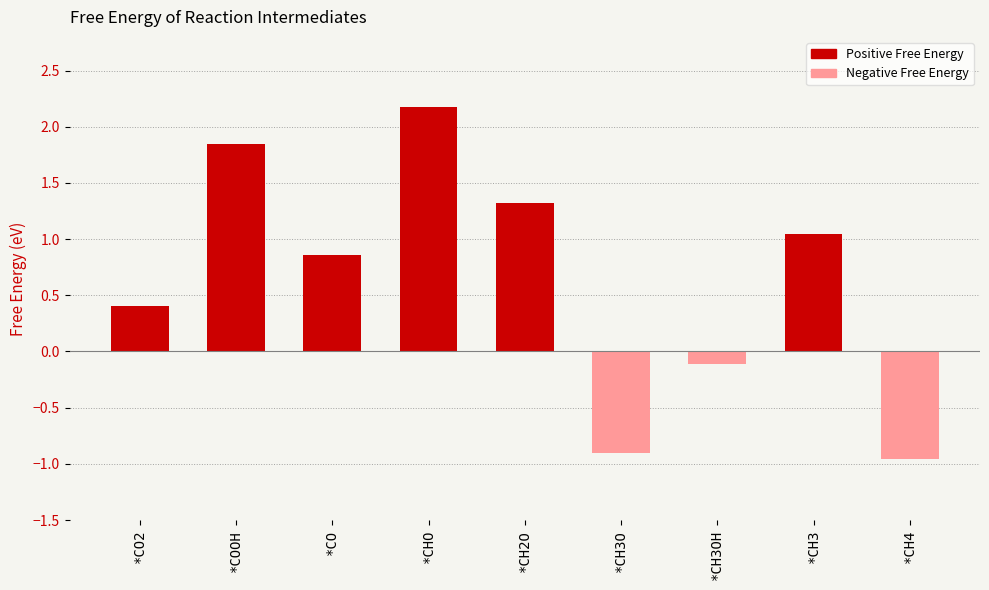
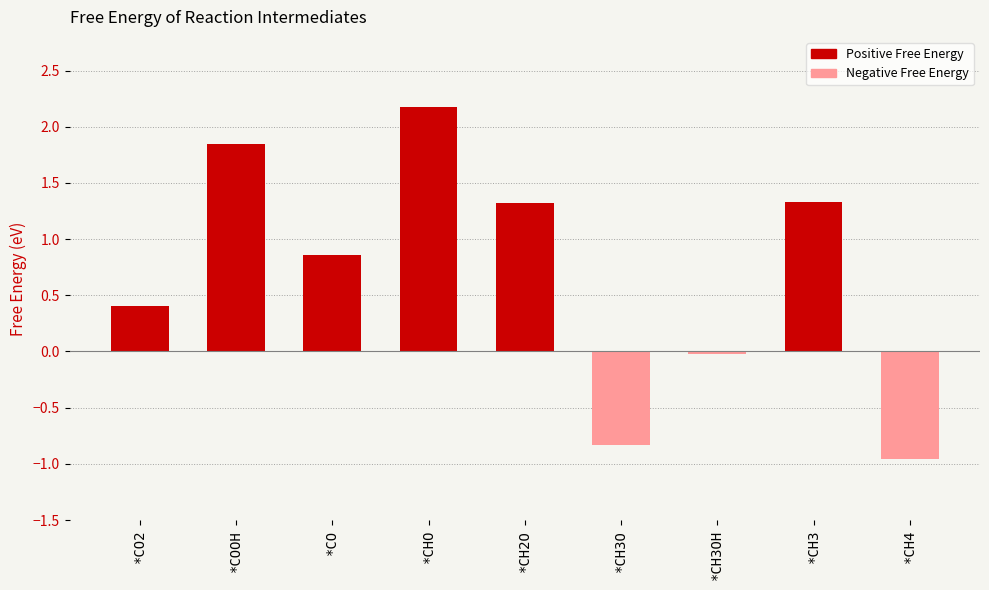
*CH3O: -0.90 -> -0.83
*CH3OH: -0.11 -> -0.02
*CH3: 1.05 -> 1.33
